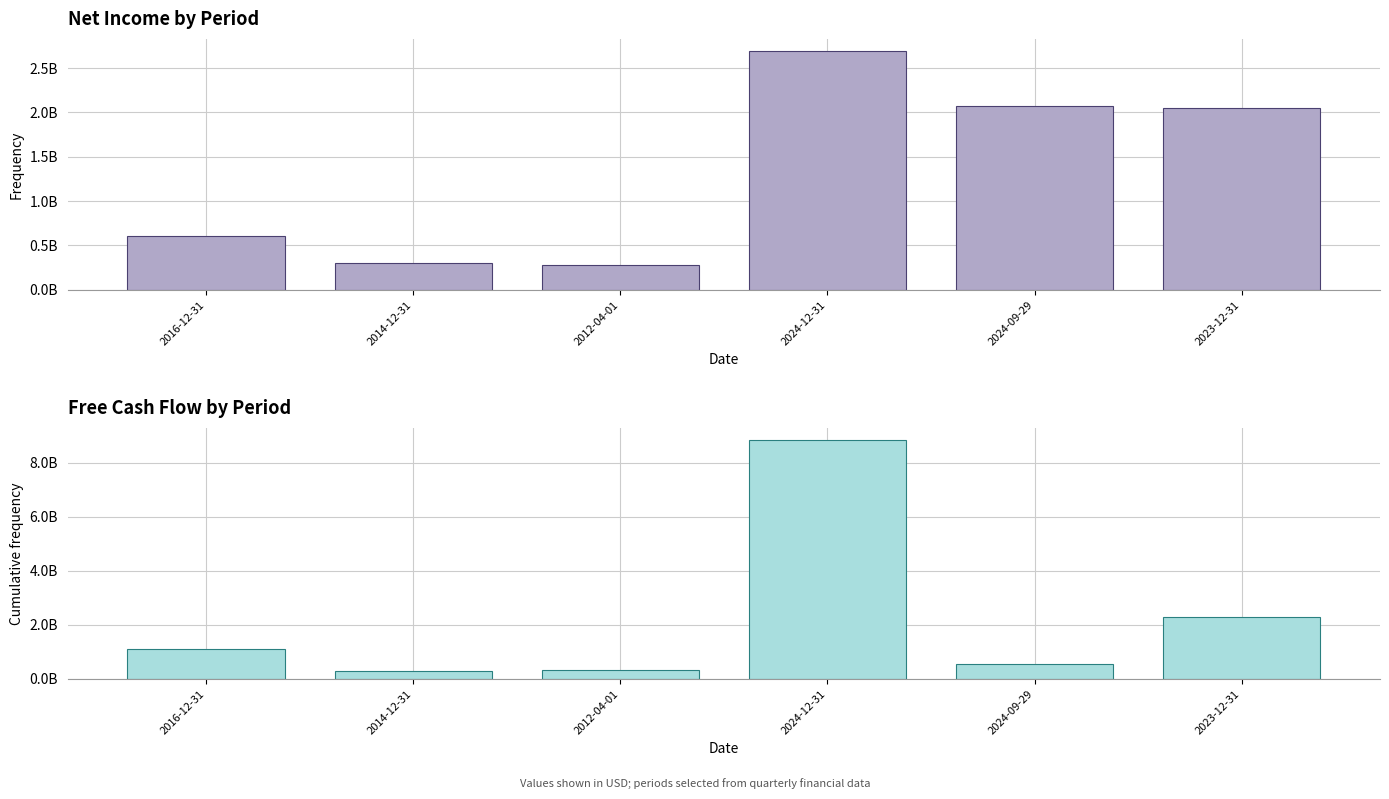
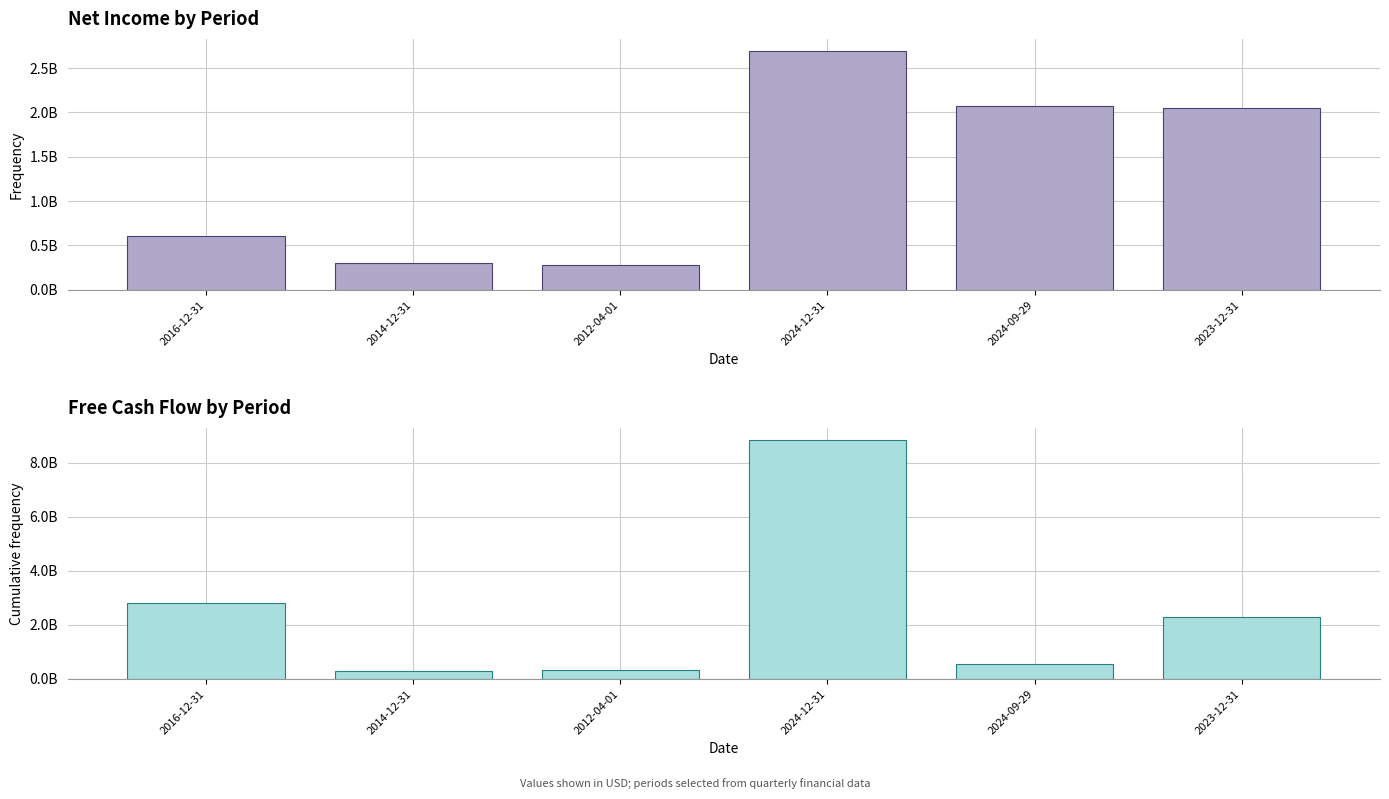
Free Cash Flow by Period, 2016-12-31: 1100000000 -> 2800000000
